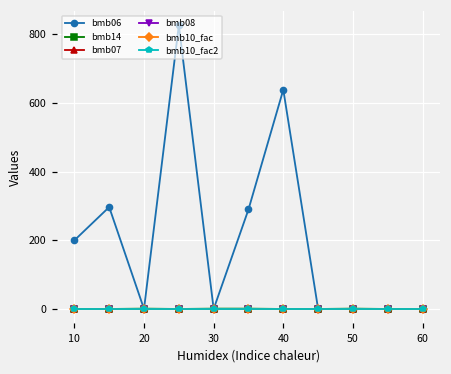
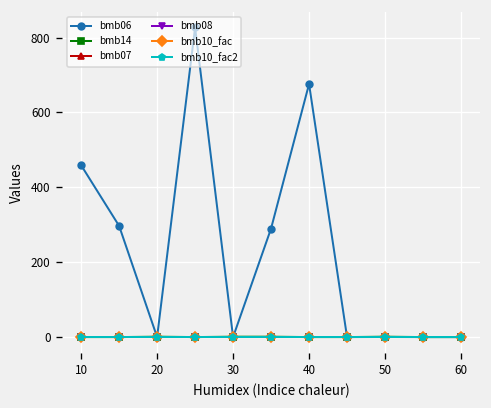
bmb06, 10: 200 -> 460
bmb06, 40: 640 -> 680
